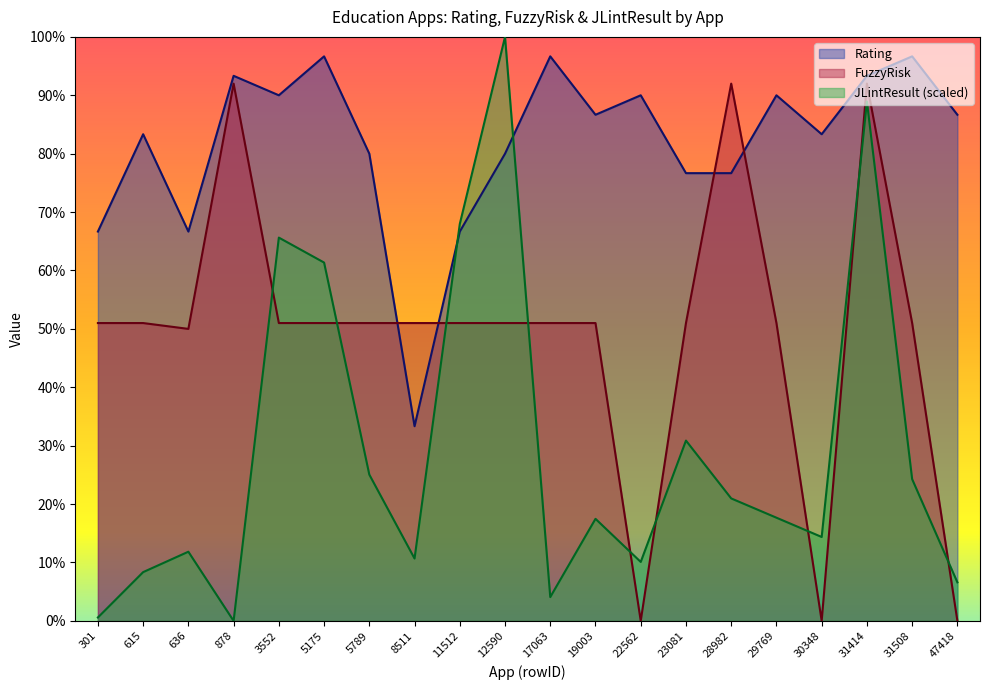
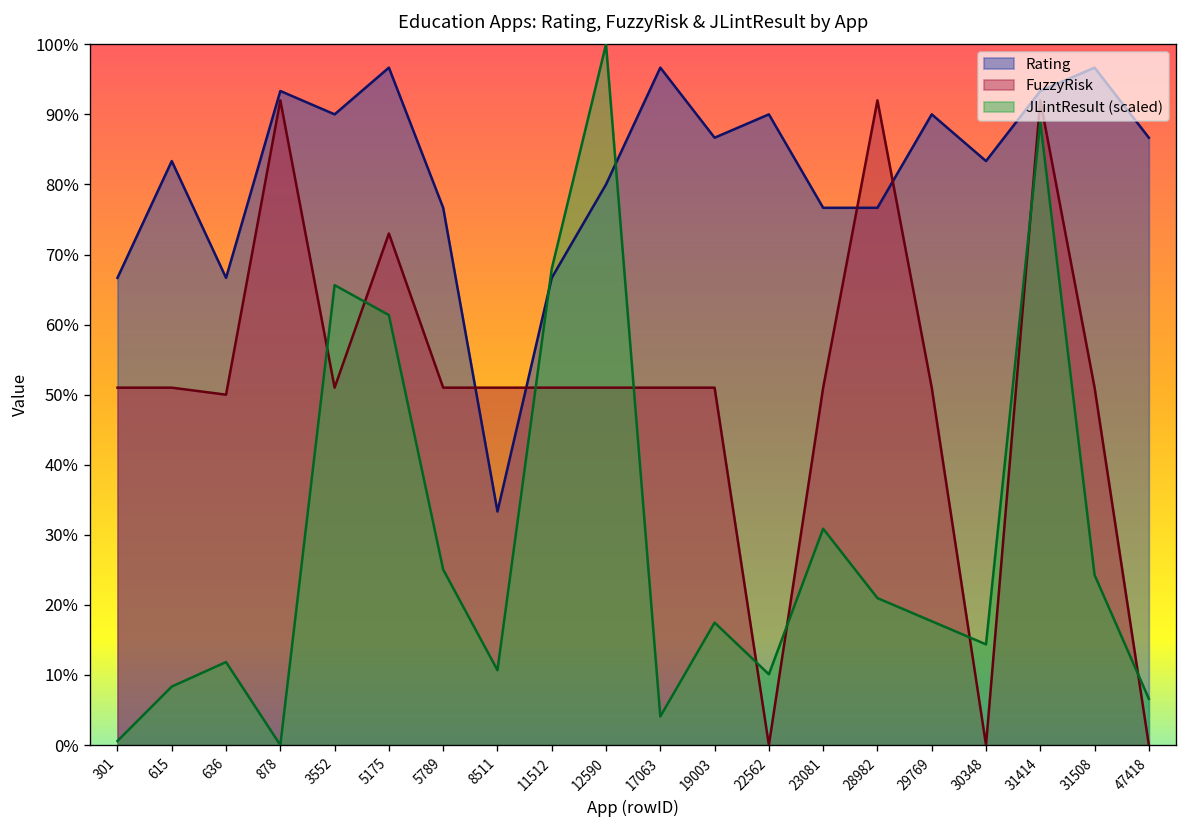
FuzzyRisk, 5175: 51% -> 73%
Rating, 5789: 80% -> 77%
